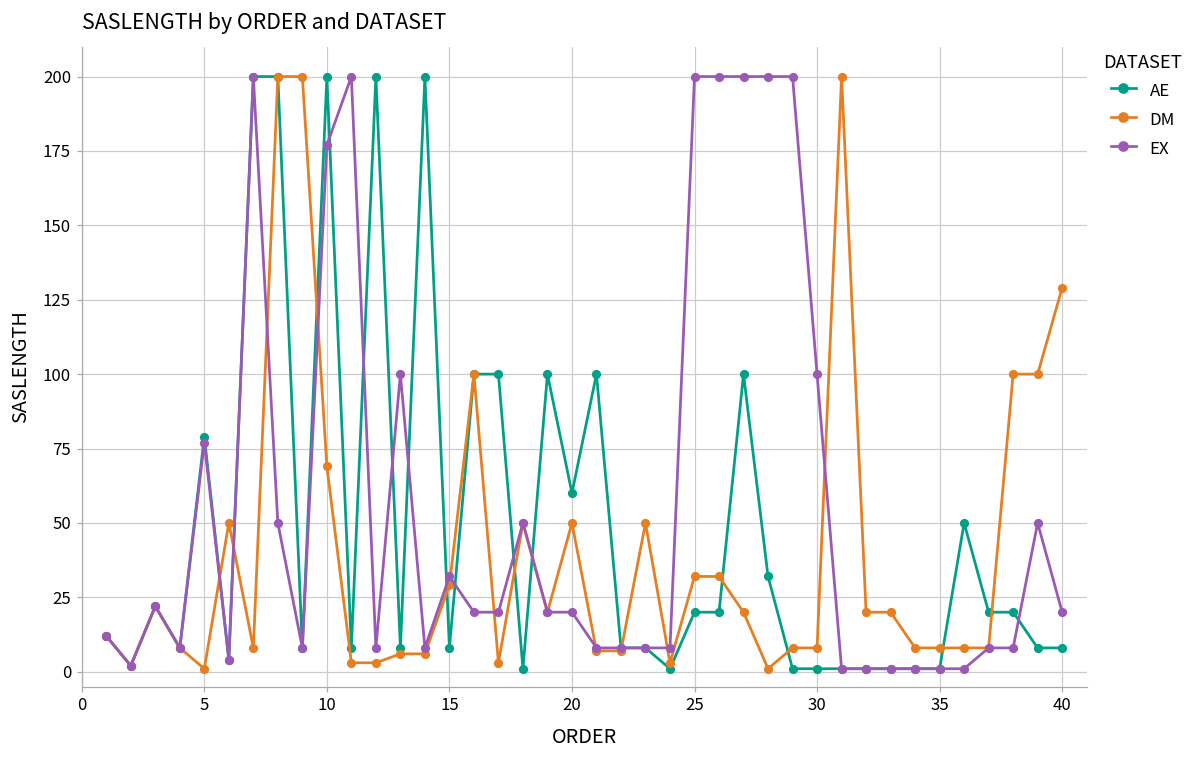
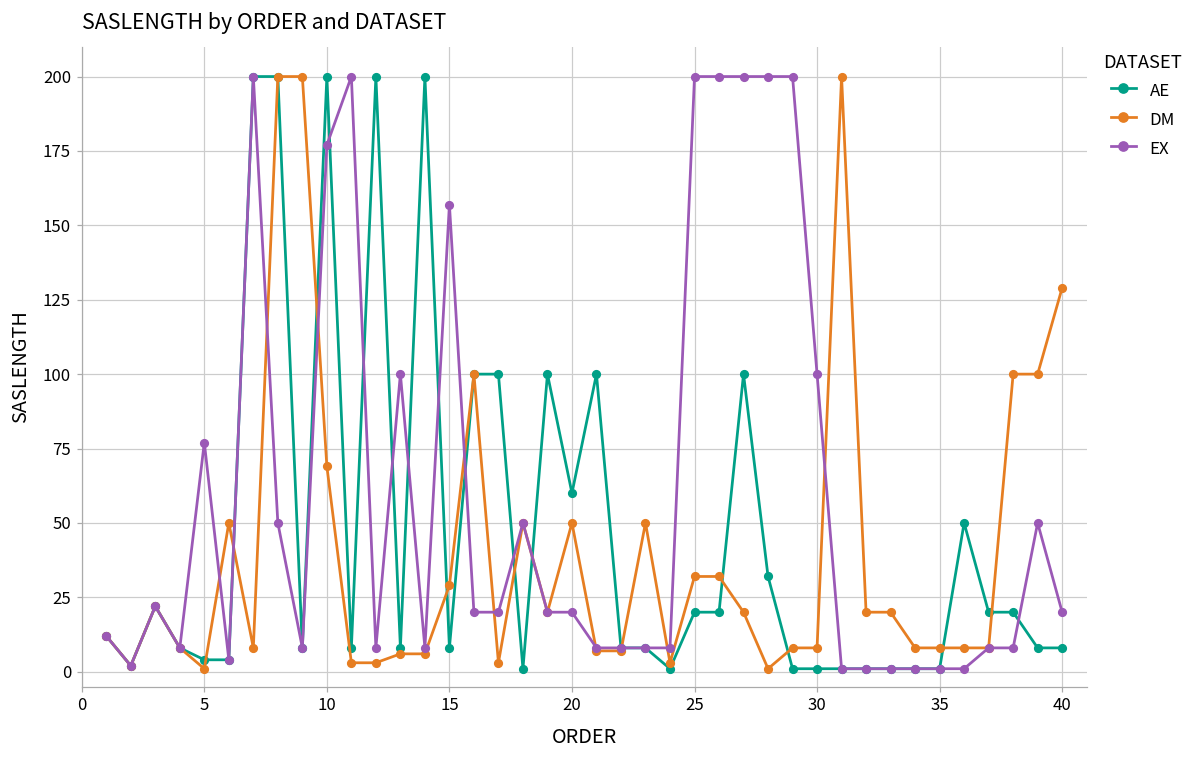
AE, 5: 79 -> 4
EX, 15: 32 -> 157
